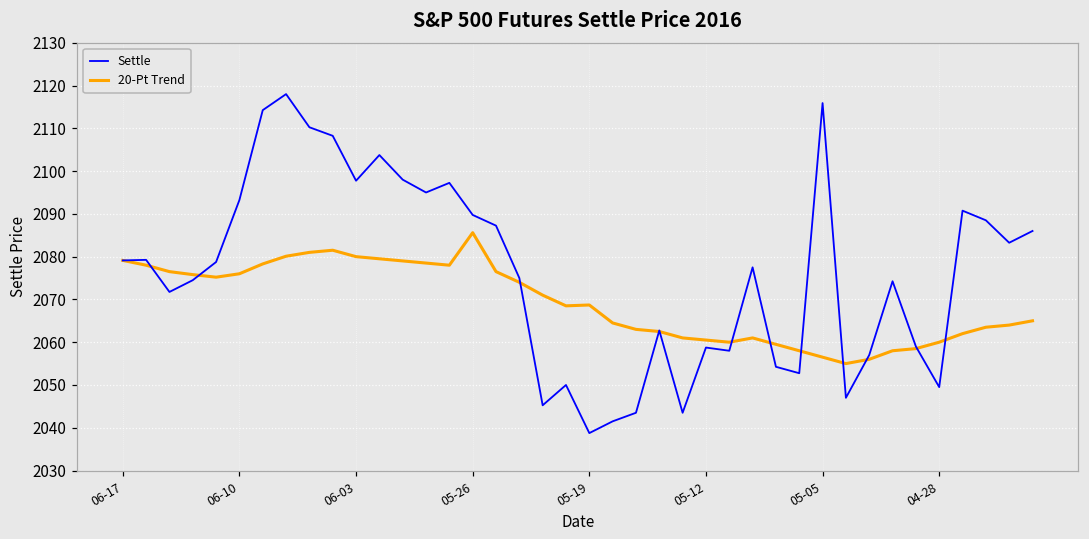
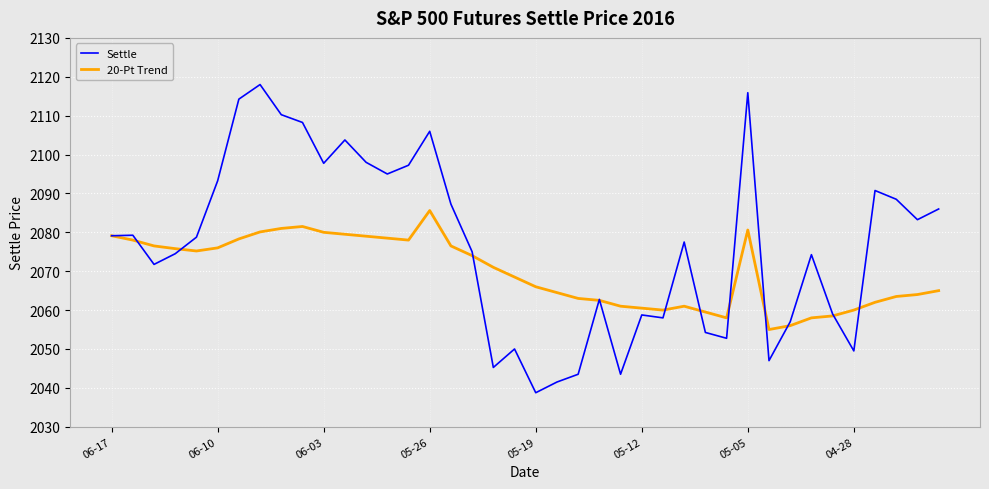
Settle, 05-26: 2090 -> 2106
20-Pt Trend, 05-19: 2069 -> 2066
20-Pt Trend, 05-05: 2057 -> 2081
